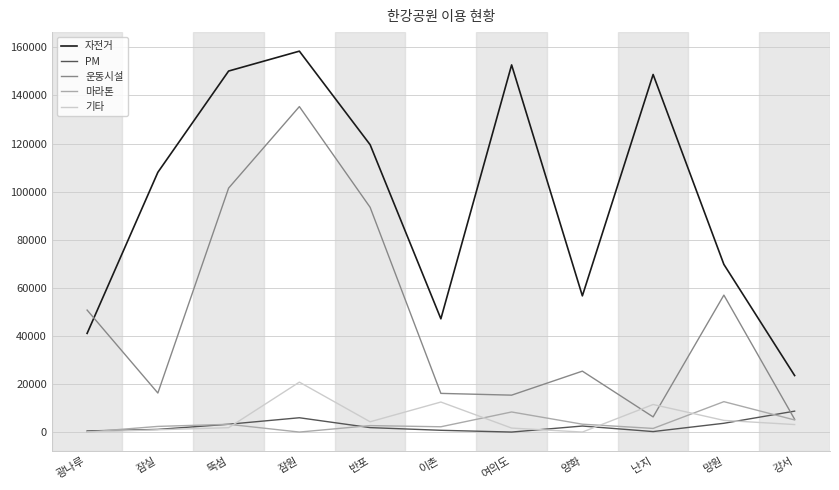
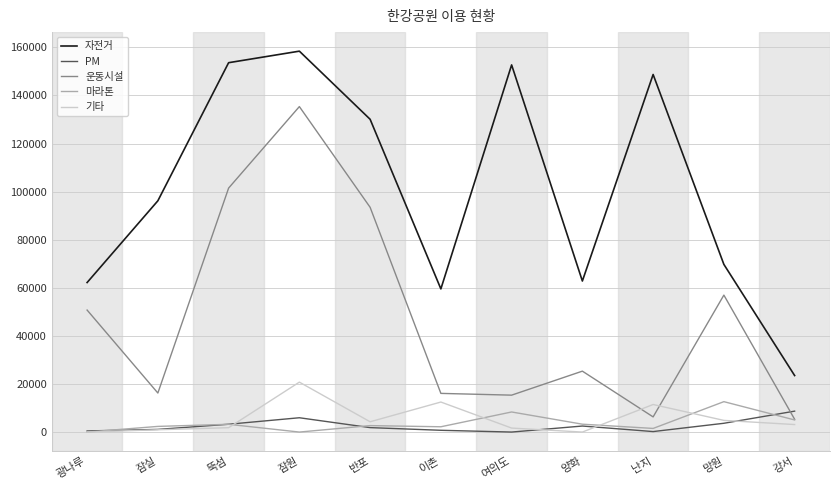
자전거, 광나루: 41000 -> 62000
자전거, 잠실: 108000 -> 96000
자전거, 뚝섬: 150000 -> 154000
자전거, 반포: 120000 -> 130000
자전거, 이촌: 47000 -> 60000
자전거, 양화: 57000 -> 63000
